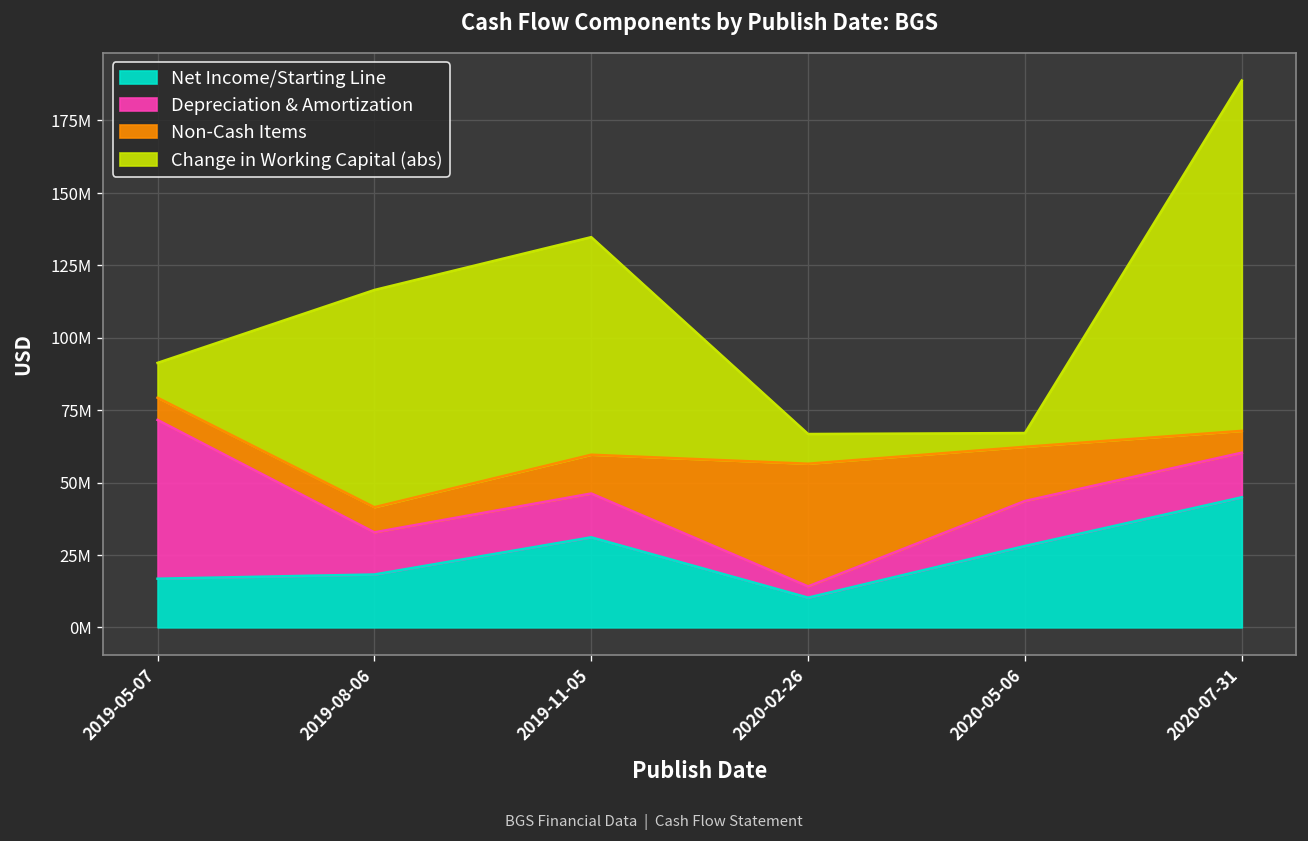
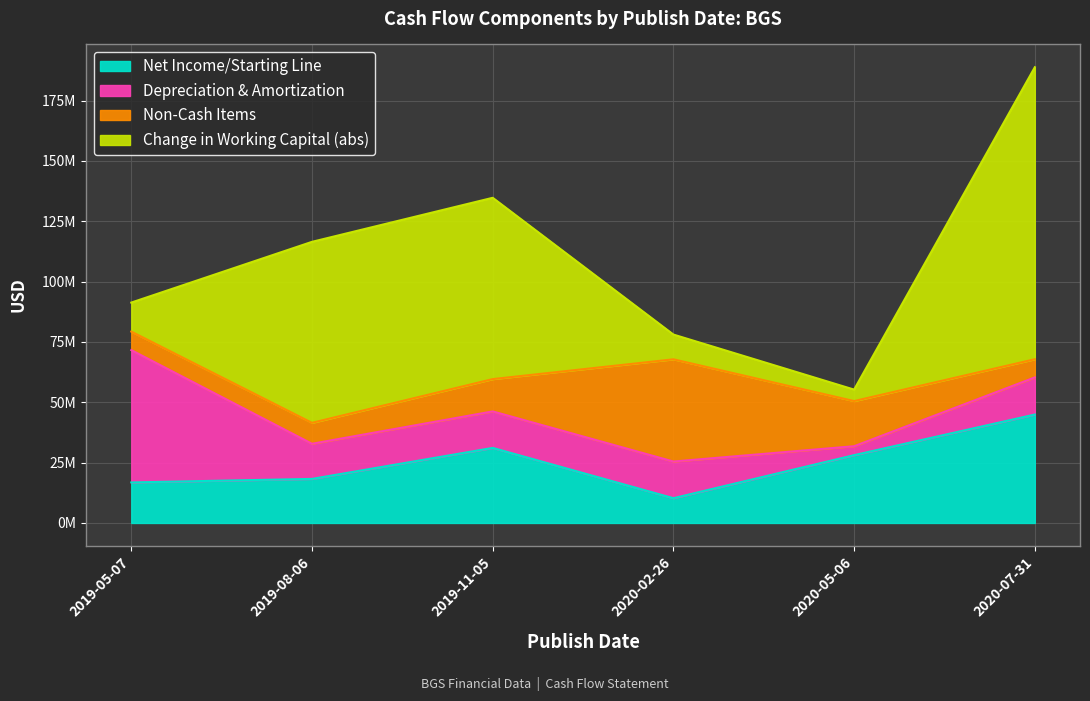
Depreciation & Amortization, 2020-02-26: 4000000 -> 15000000
Depreciation & Amortization, 2020-05-06: 16000000 -> 4000000
